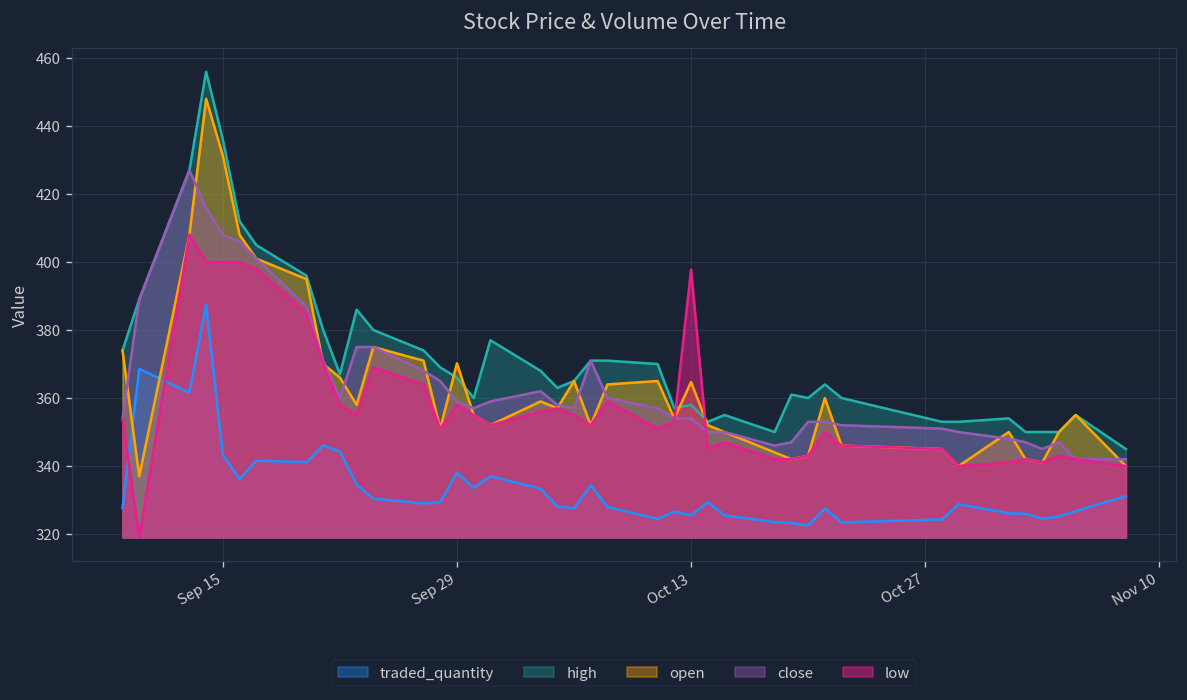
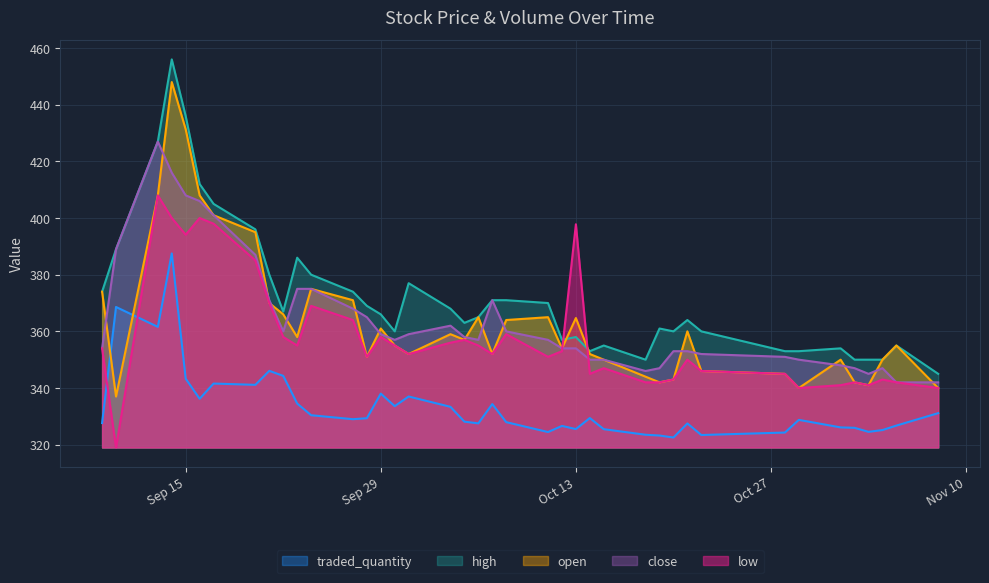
low, Sep 15: 400 -> 394
open, Sep 29: 370 -> 361
